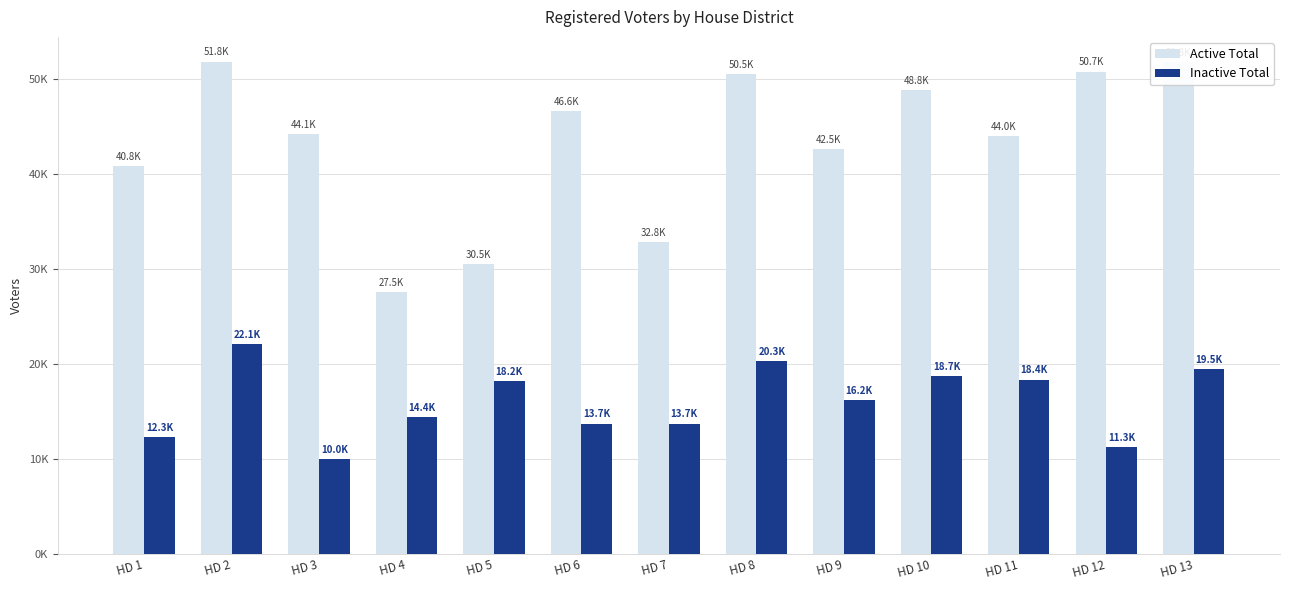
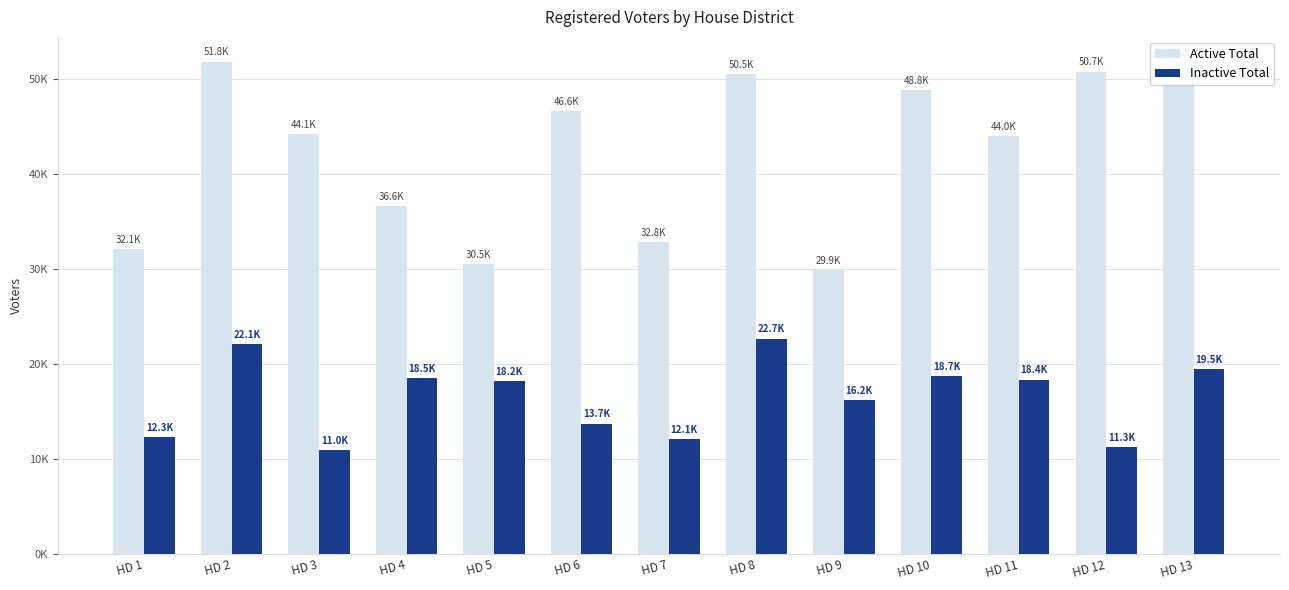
Active Total, HD 1: 40.8K -> 32.1K
Inactive Total, HD 3: 10.0K -> 11.0K
Active Total, HD 4: 27.5K -> 36.6K
Inactive Total, HD 4: 14.4K -> 18.5K
Inactive Total, HD 7: 13.7K -> 12.1K
Inactive Total, HD 8: 20.3K -> 22.7K
Active Total, HD 9: 42.5K -> 29.9K
